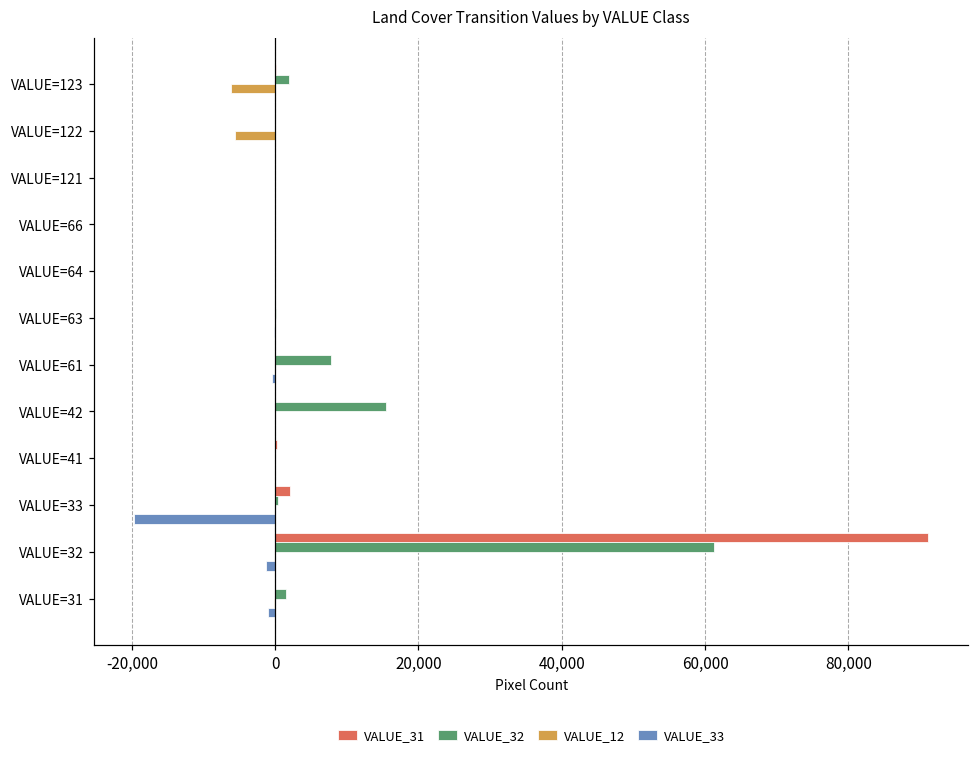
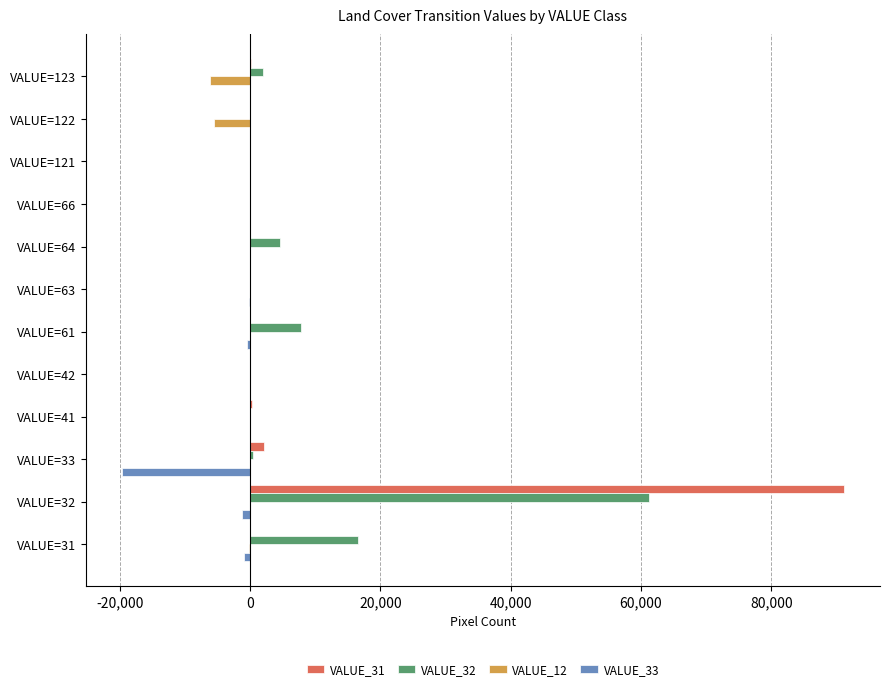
VALUE_32, VALUE=64: 0 -> 5,000
VALUE_32, VALUE=42: 15,000 -> 0
VALUE_32, VALUE=31: 2,000 -> 17,000
